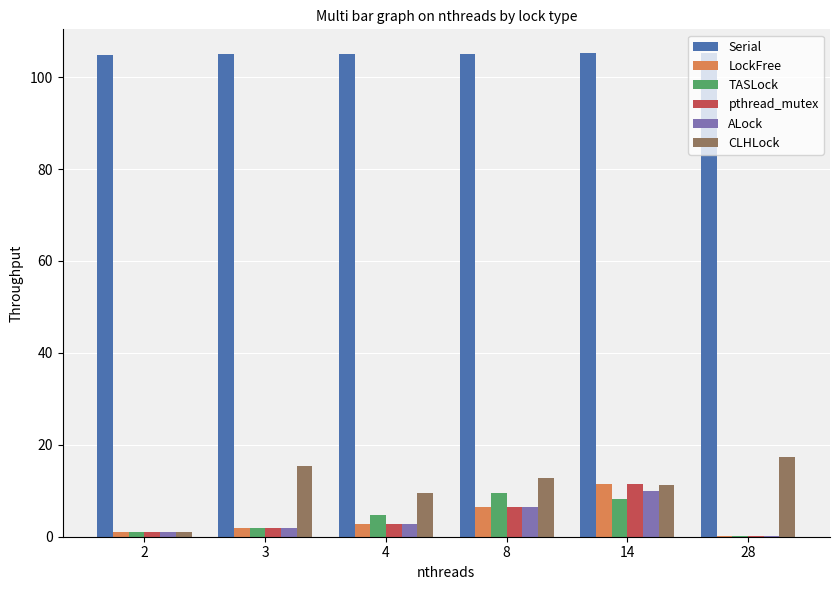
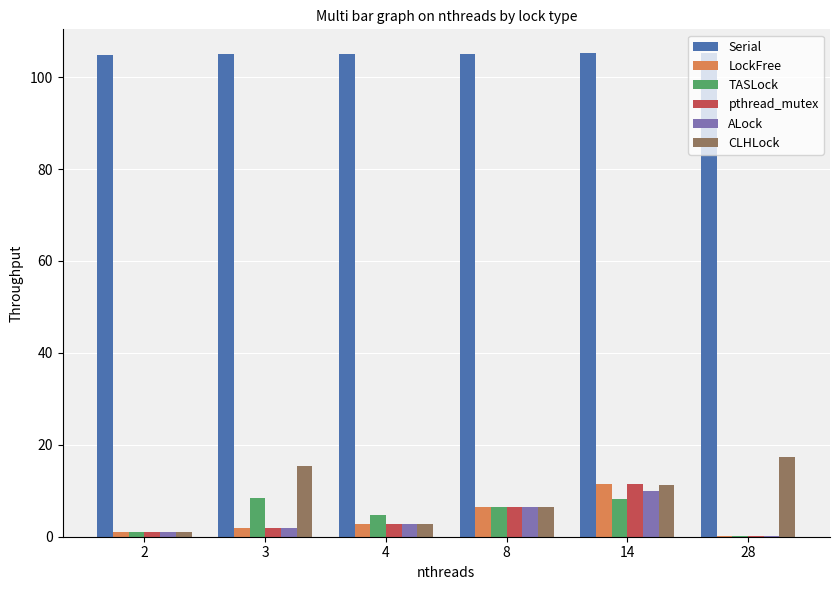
TASLock, 3: 2 -> 8
CLHLock, 4: 10 -> 3
TASLock, 8: 10 -> 7
CLHLock, 8: 13 -> 6
